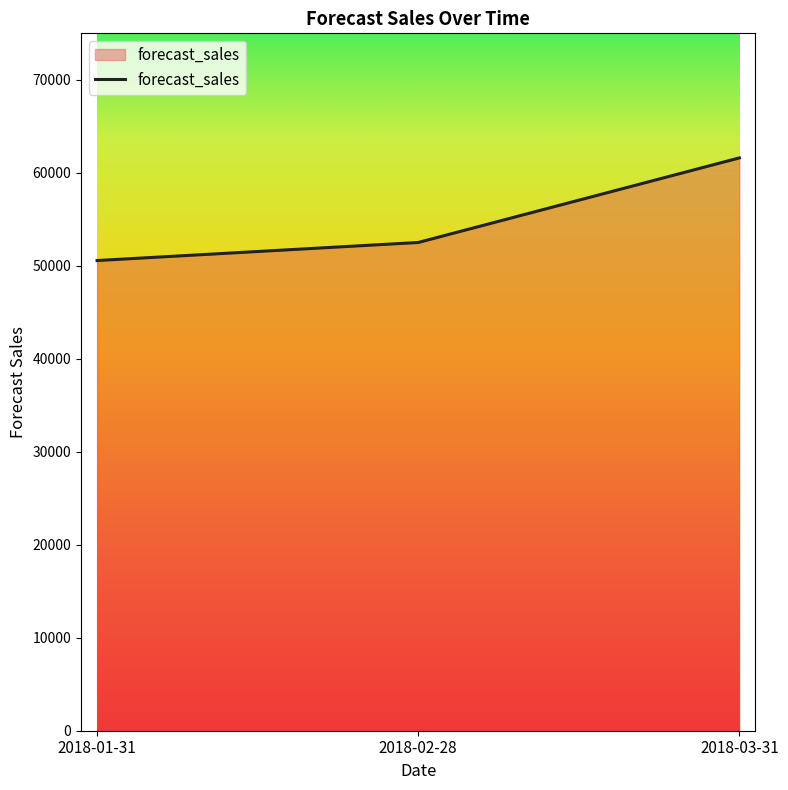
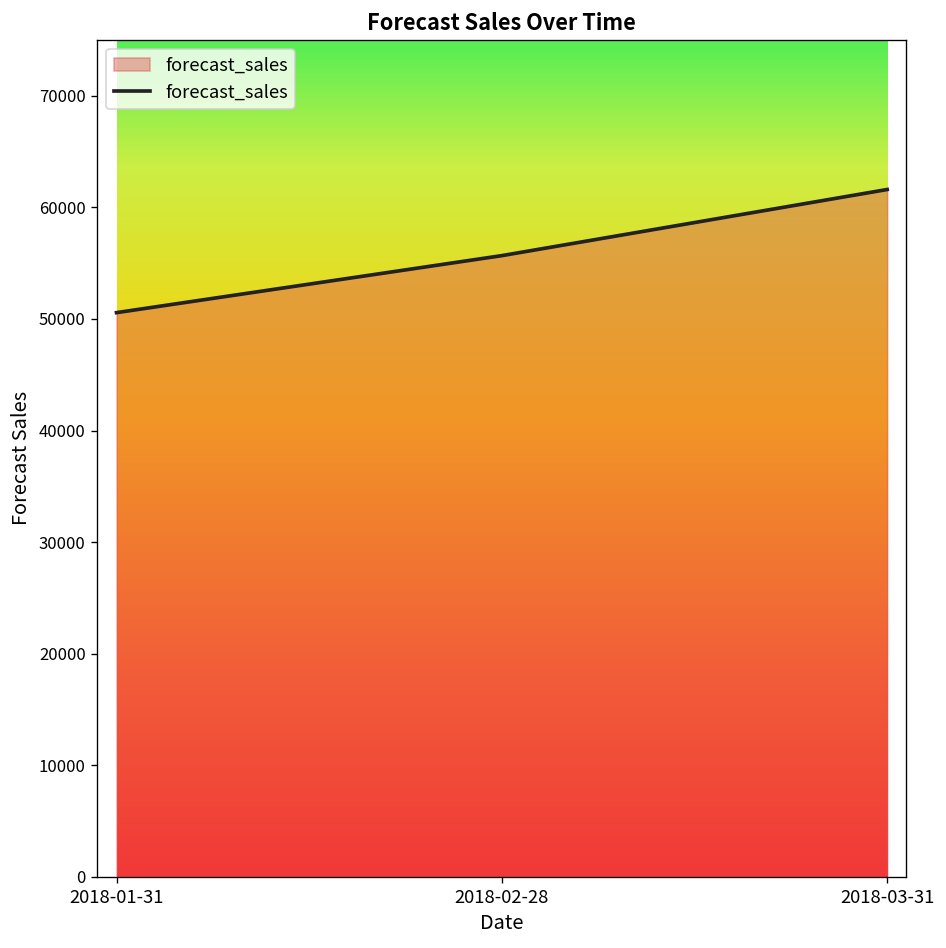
2018-02-28: 53000 -> 56000
